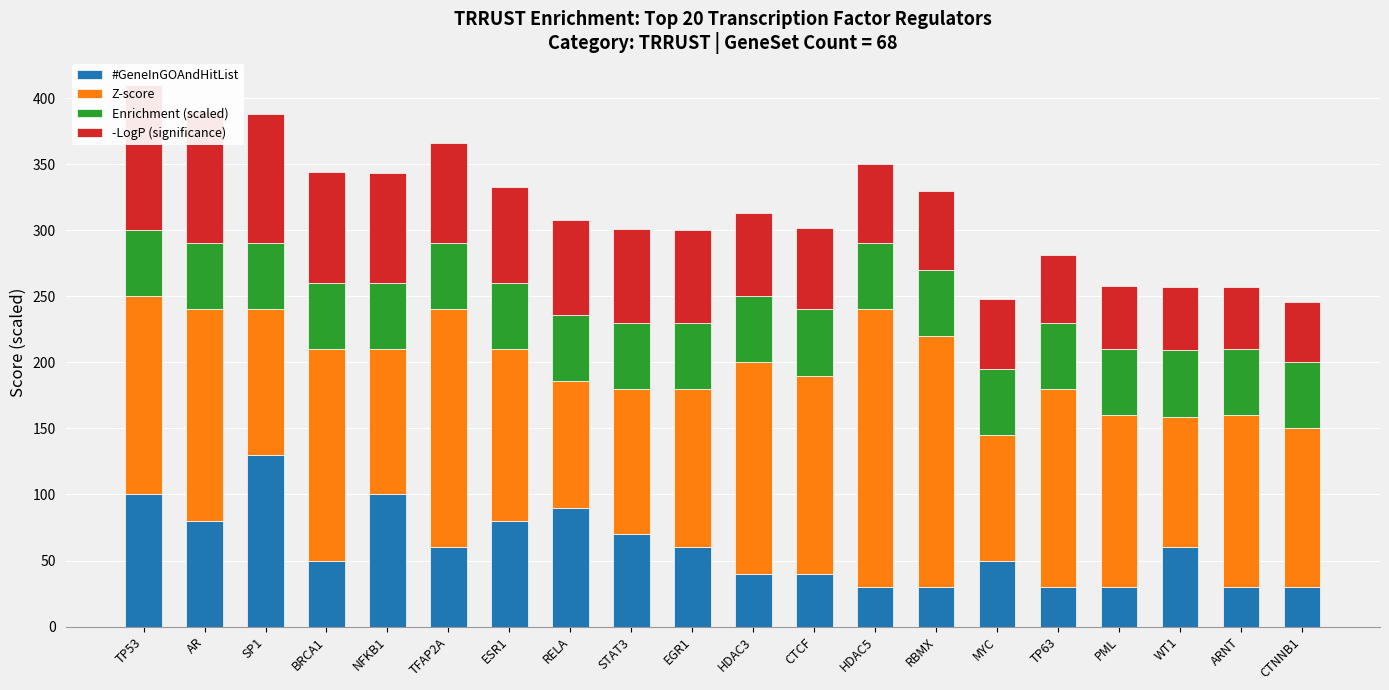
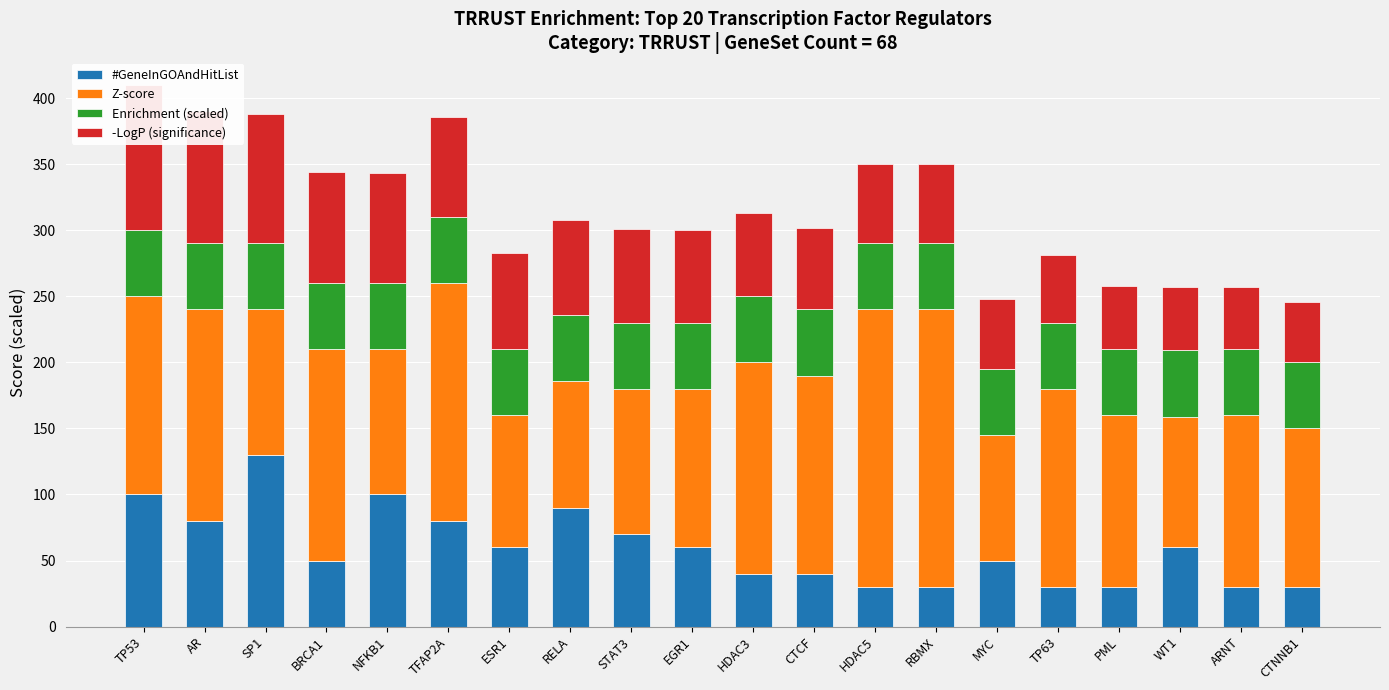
#GeneInGOAndHitList, TFAP2A: 60 -> 80
#GeneInGOAndHitList, ESR1: 80 -> 60
Z-score, ESR1: 130 -> 100
Z-score, RBMX: 190 -> 210
